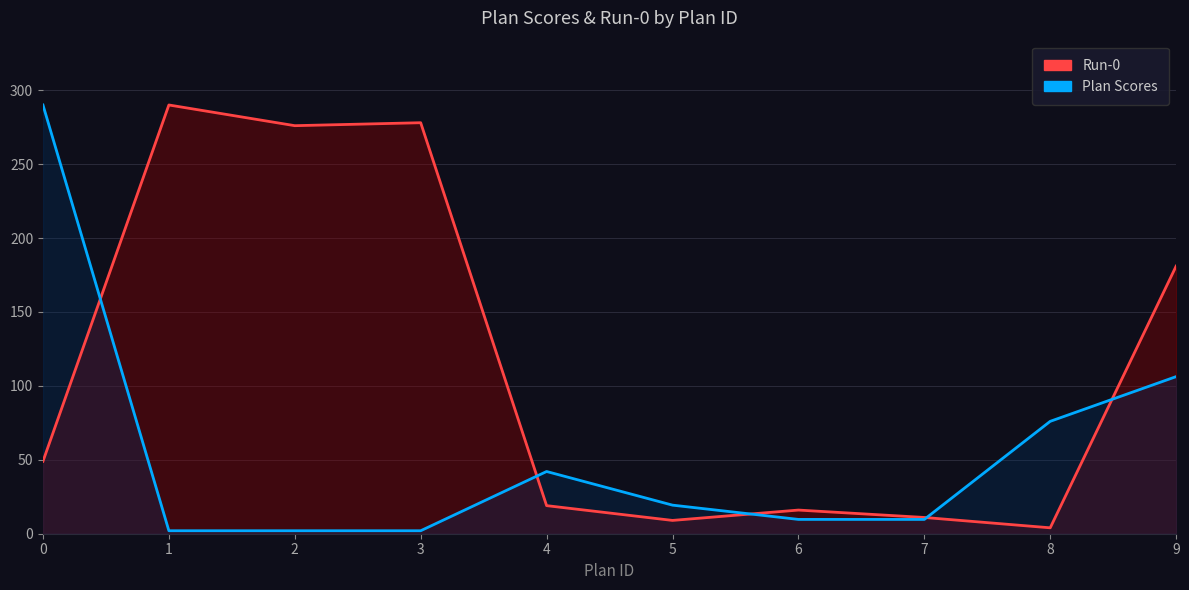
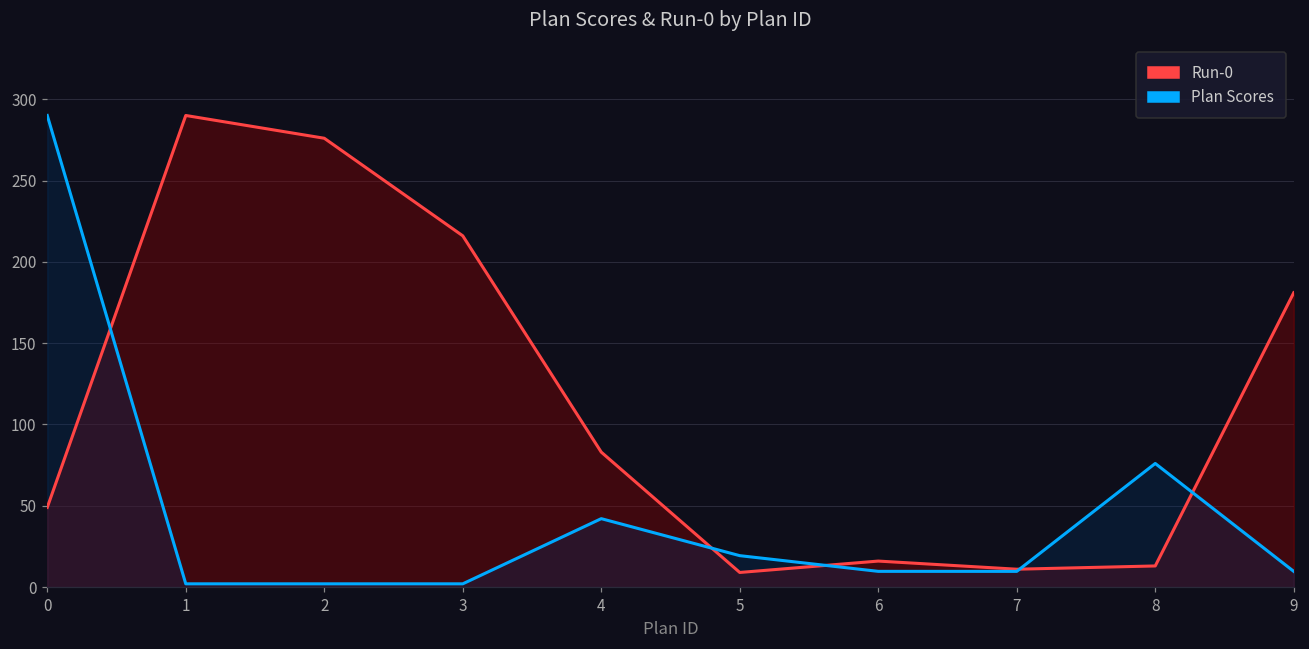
Run-0, 3: 278 -> 216
Run-0, 4: 19 -> 83
Run-0, 8: 4 -> 13
Plan Scores, 9: 106 -> 10
